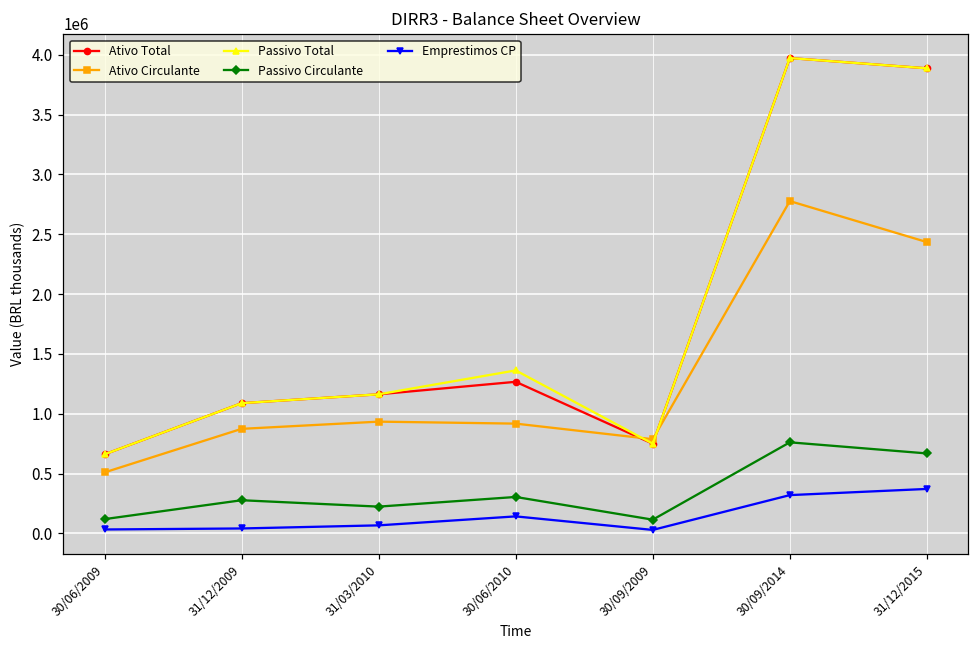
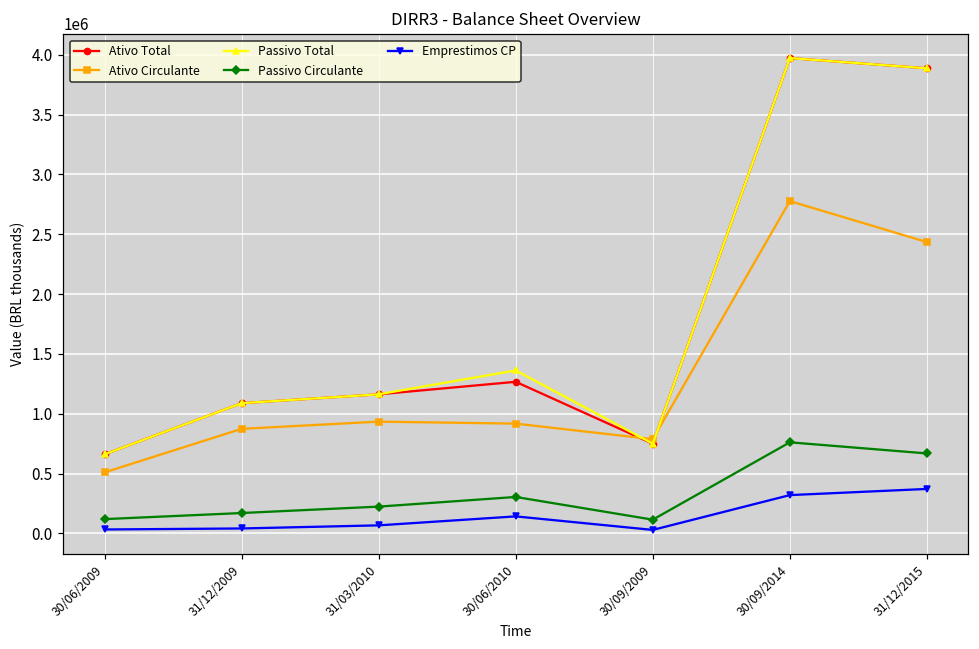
Passivo Circulante, 31/12/2009: 280000 -> 170000
